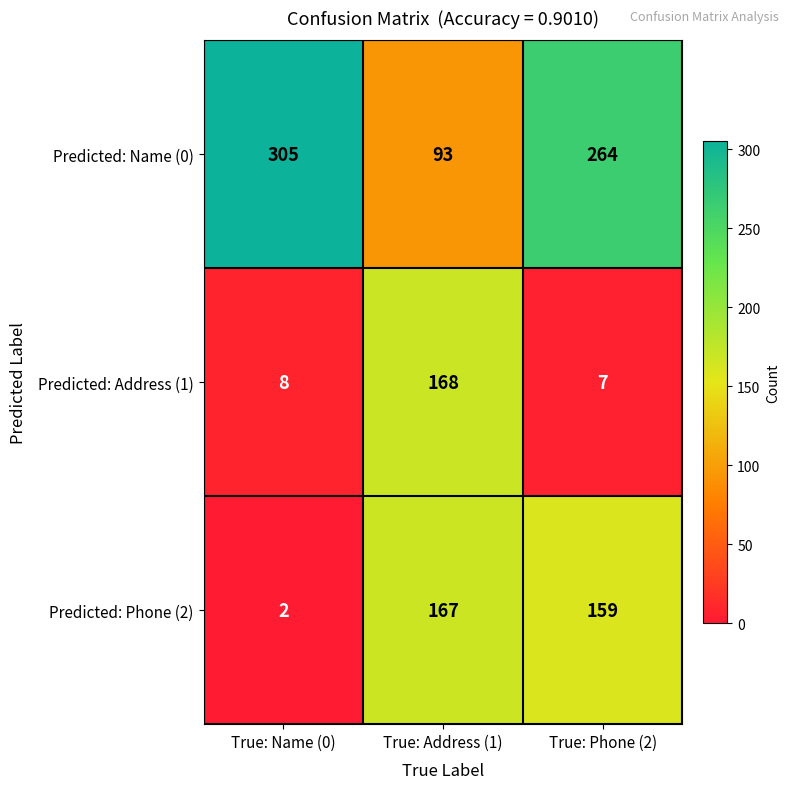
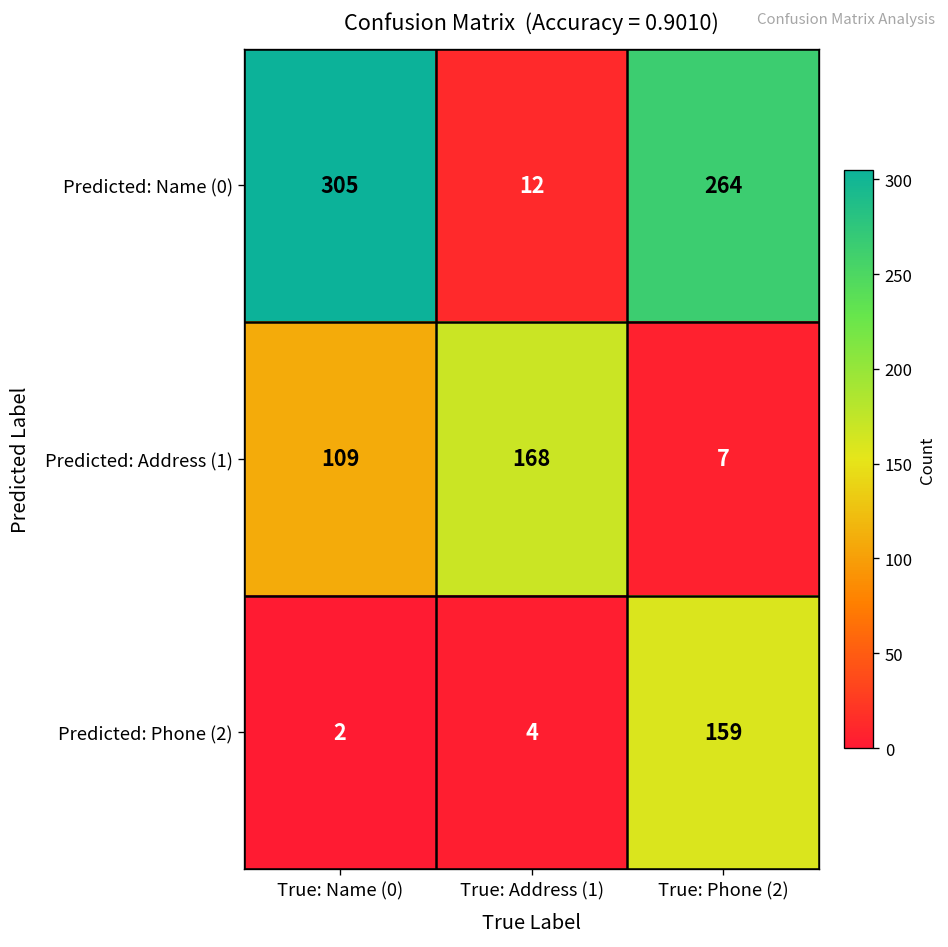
Predicted: Name (0), True: Address (1): 93 -> 12
Predicted: Address (1), True: Name (0): 8 -> 109
Predicted: Phone (2), True: Address (1): 167 -> 4
